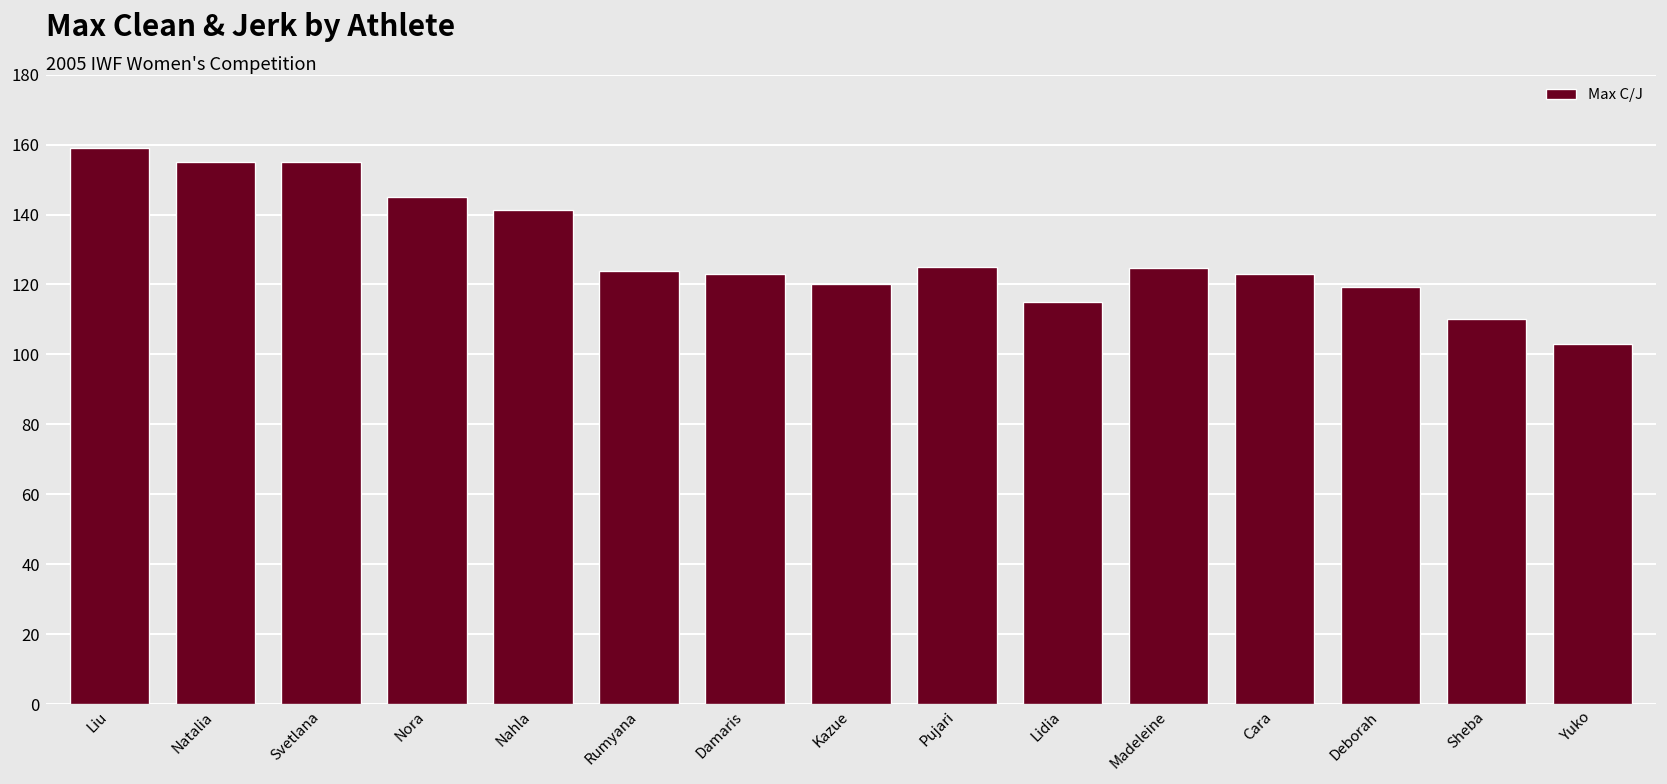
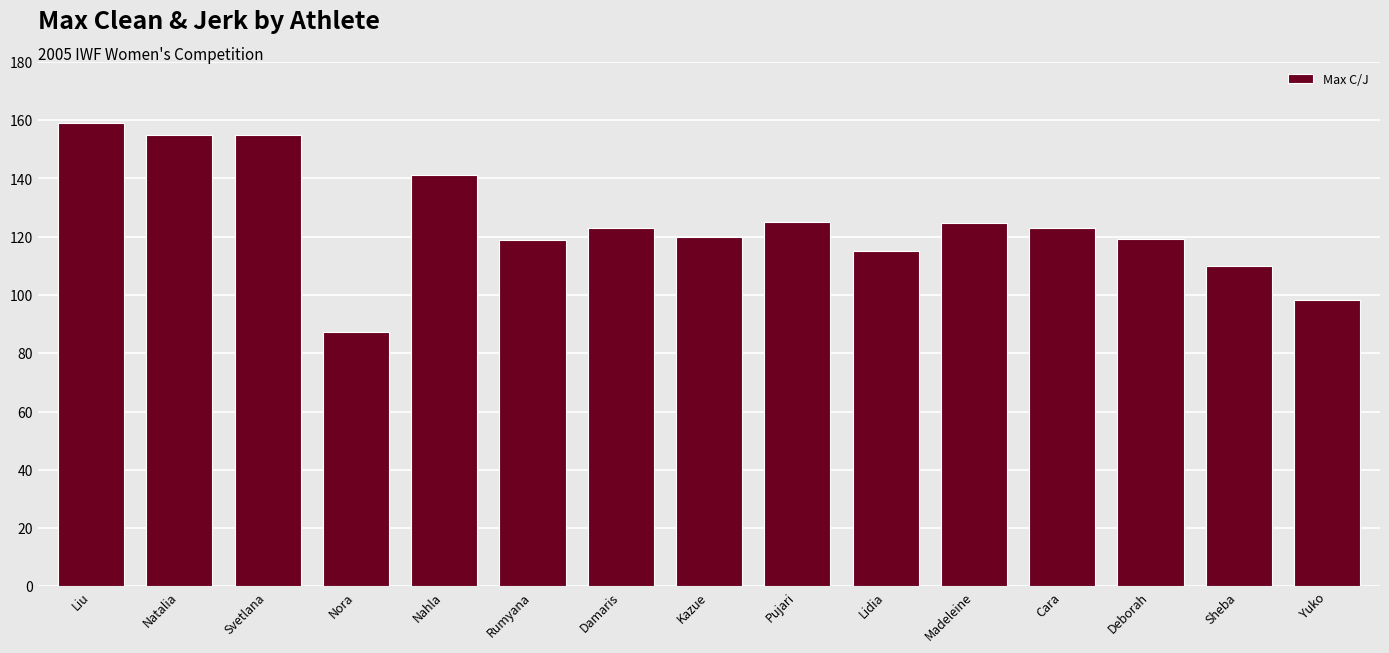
Nora: 145 -> 87
Rumyana: 124 -> 119
Yuko: 103 -> 98
